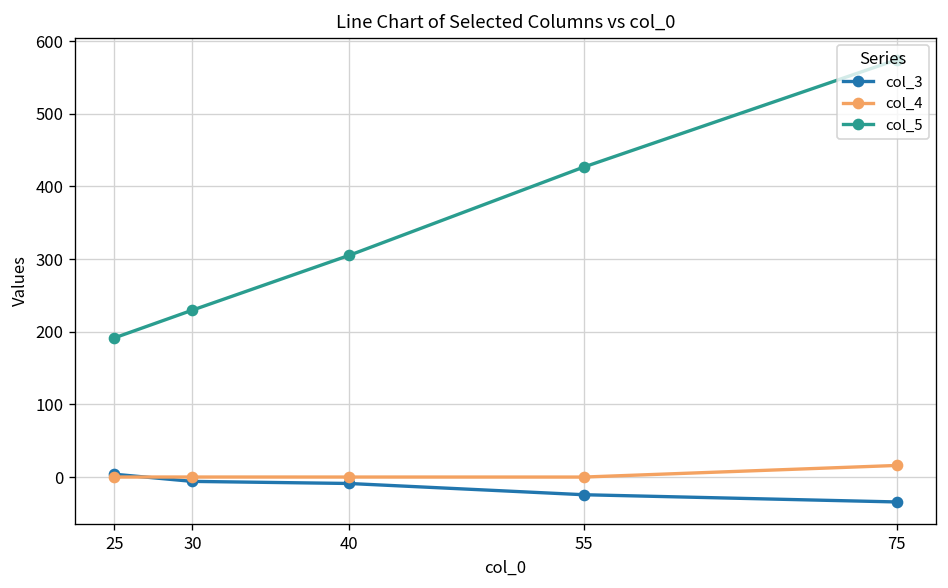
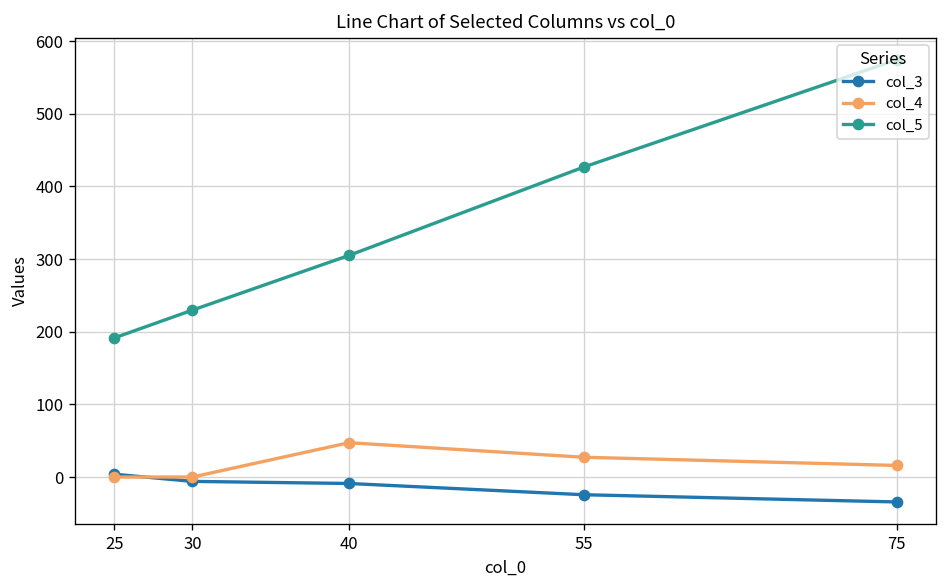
col_4, 40: 0 -> 50
col_4, 55: 0 -> 30
